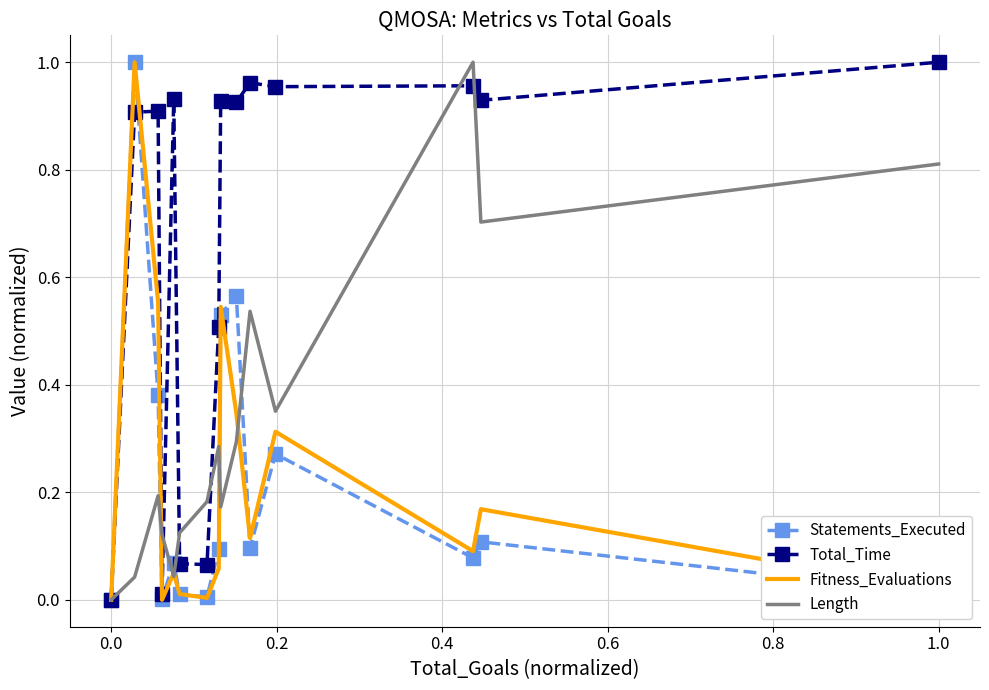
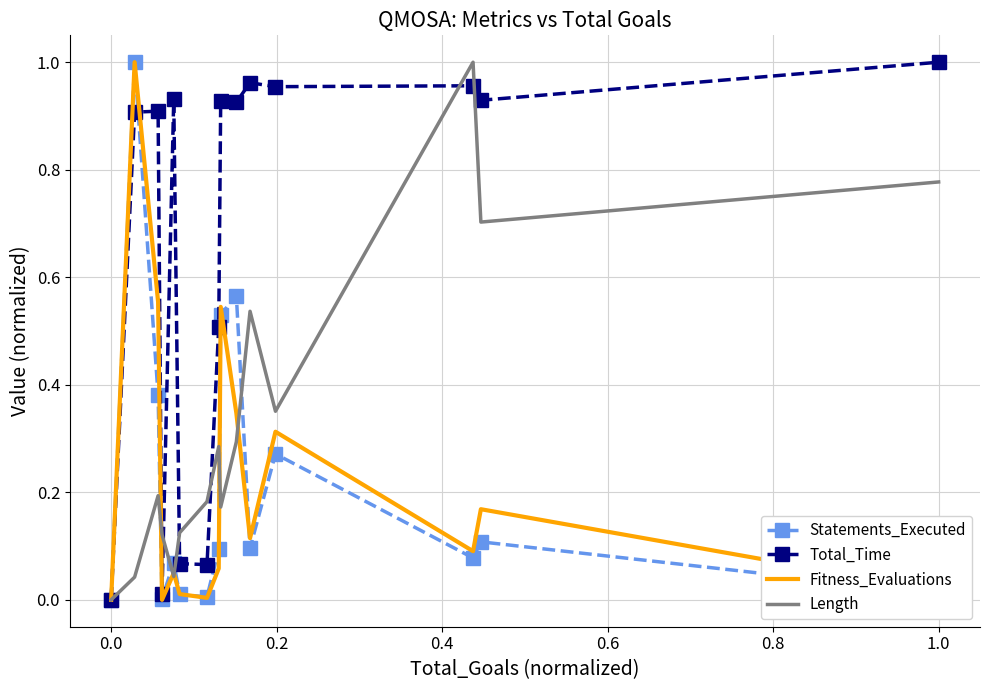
Length, 1.0: 0.81 -> 0.78
